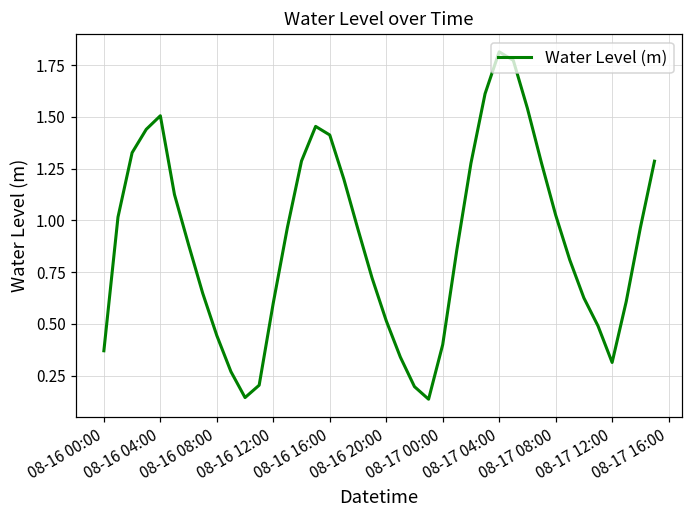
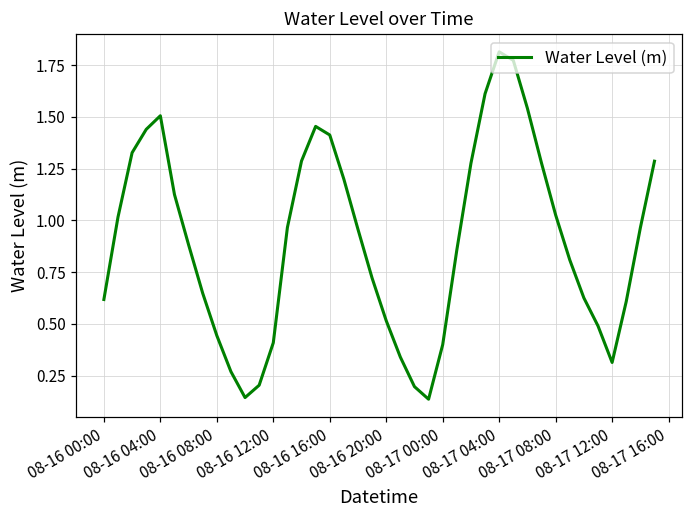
08-16 00:00: 0.37 -> 0.62
08-16 12:00: 0.60 -> 0.41
